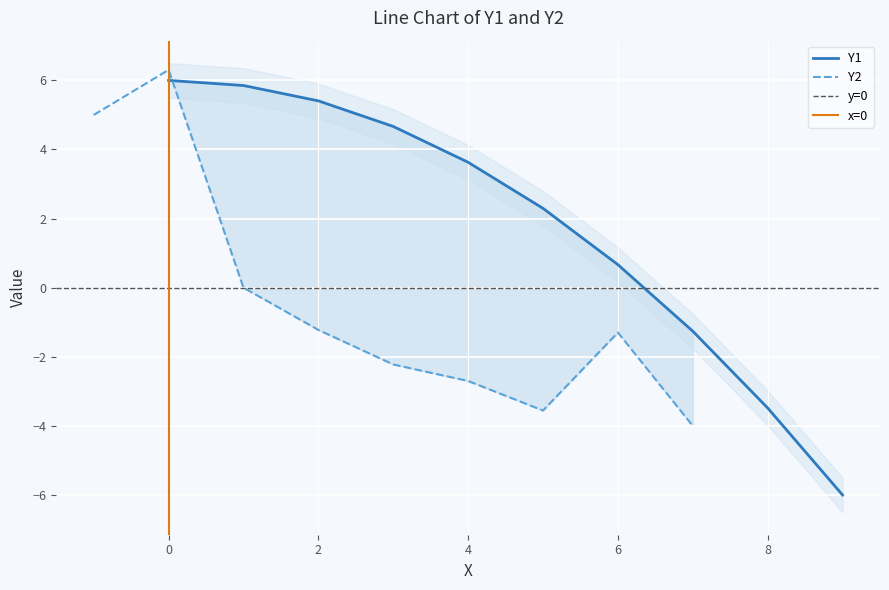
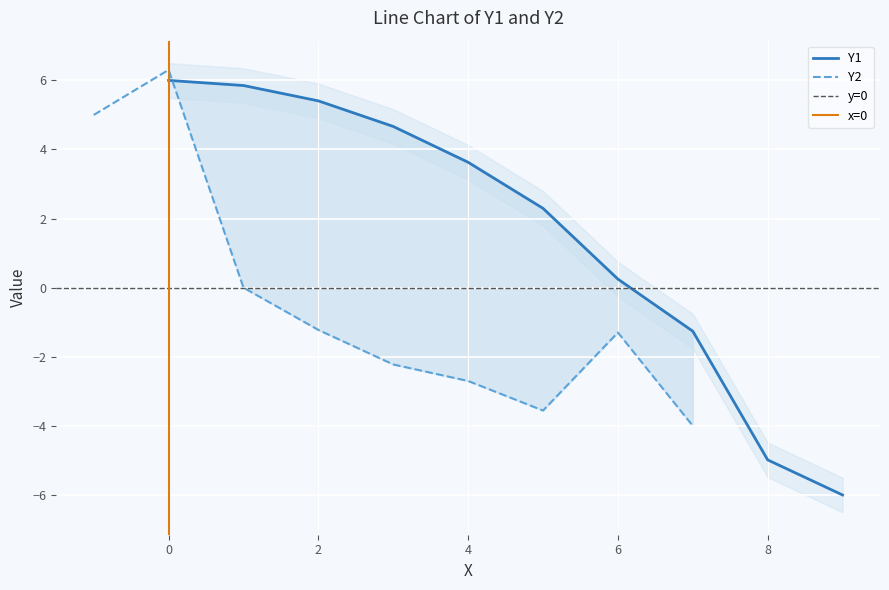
Y1, 6: 0.7 -> 0.2
Y1, 8: -3.5 -> -5.0
